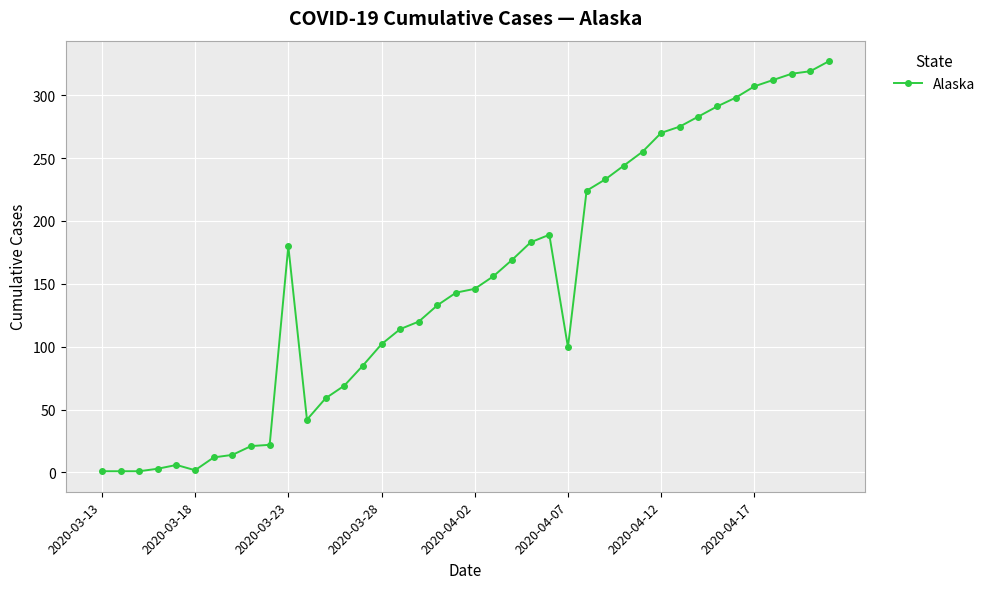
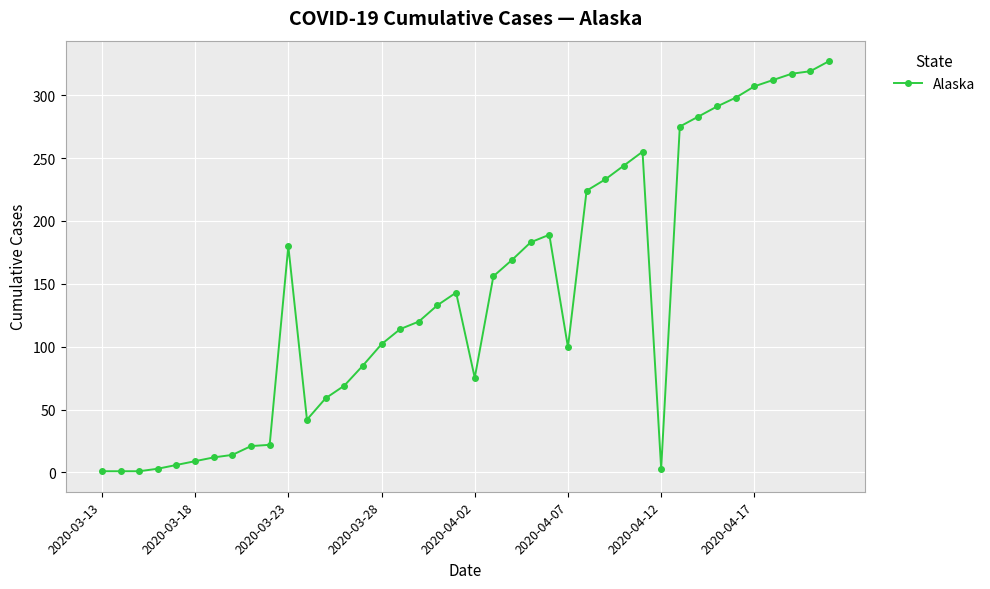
2020-03-18: 2 -> 9
2020-04-02: 146 -> 75
2020-04-12: 270 -> 3
